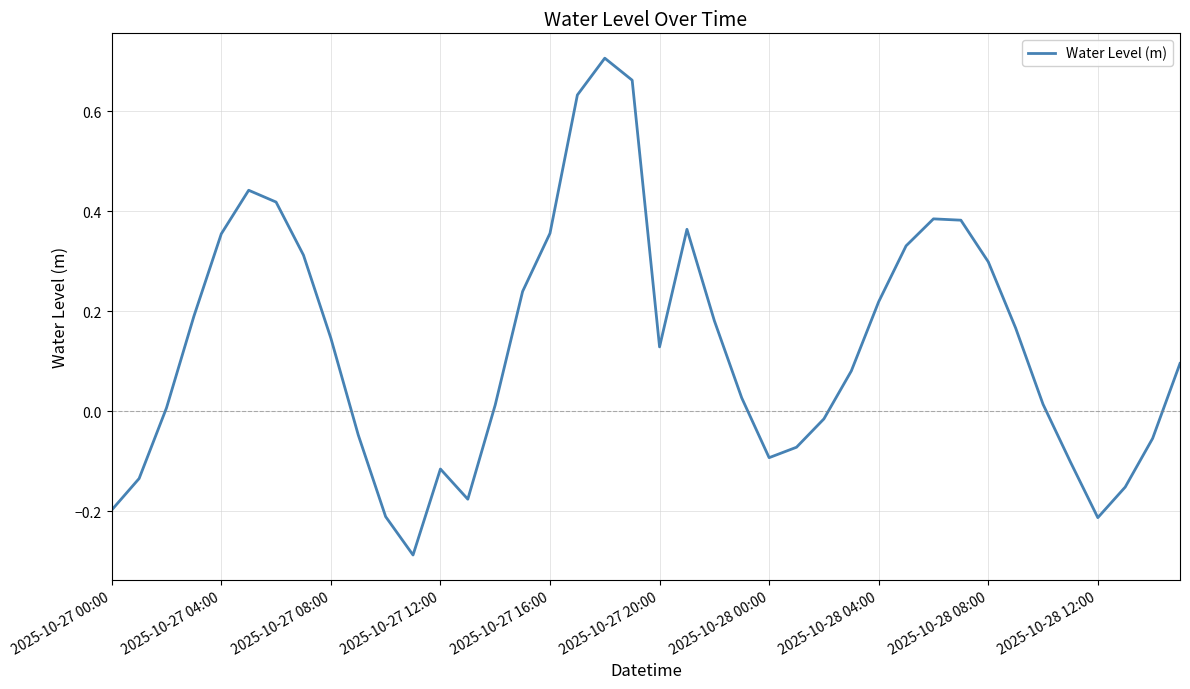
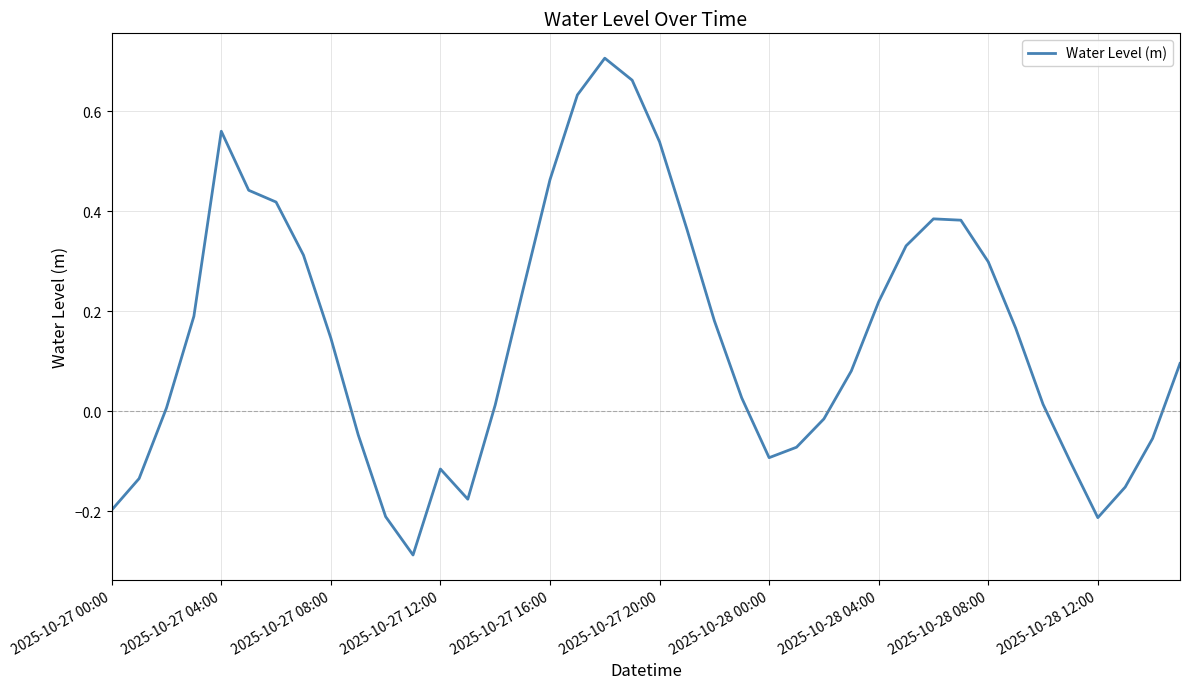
2025-10-27 04:00: 0.35 -> 0.56
2025-10-27 16:00: 0.36 -> 0.46
2025-10-27 20:00: 0.13 -> 0.54
